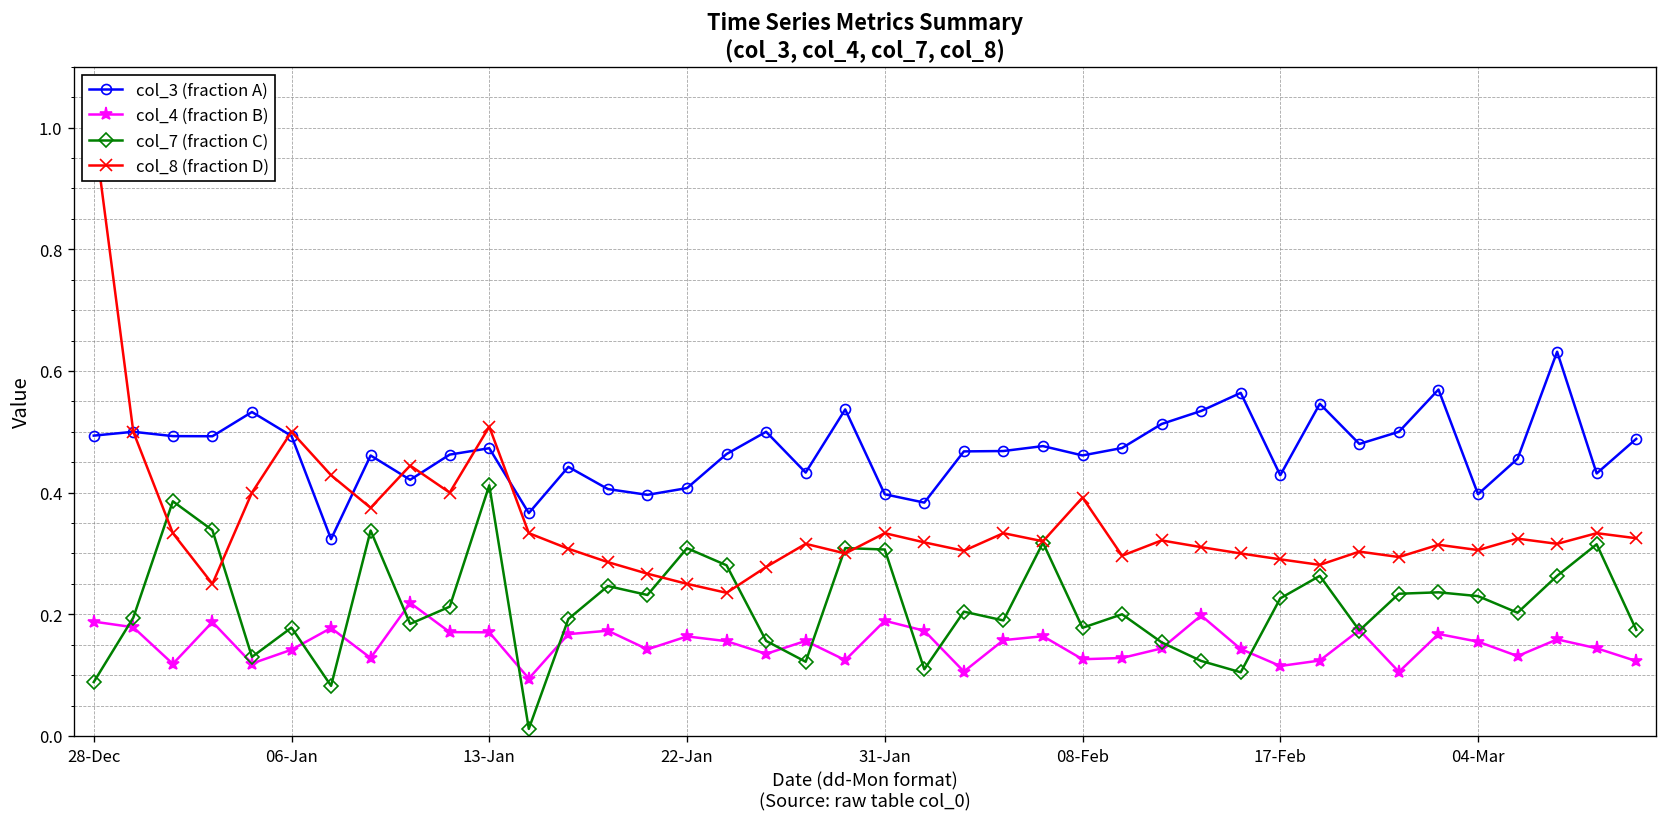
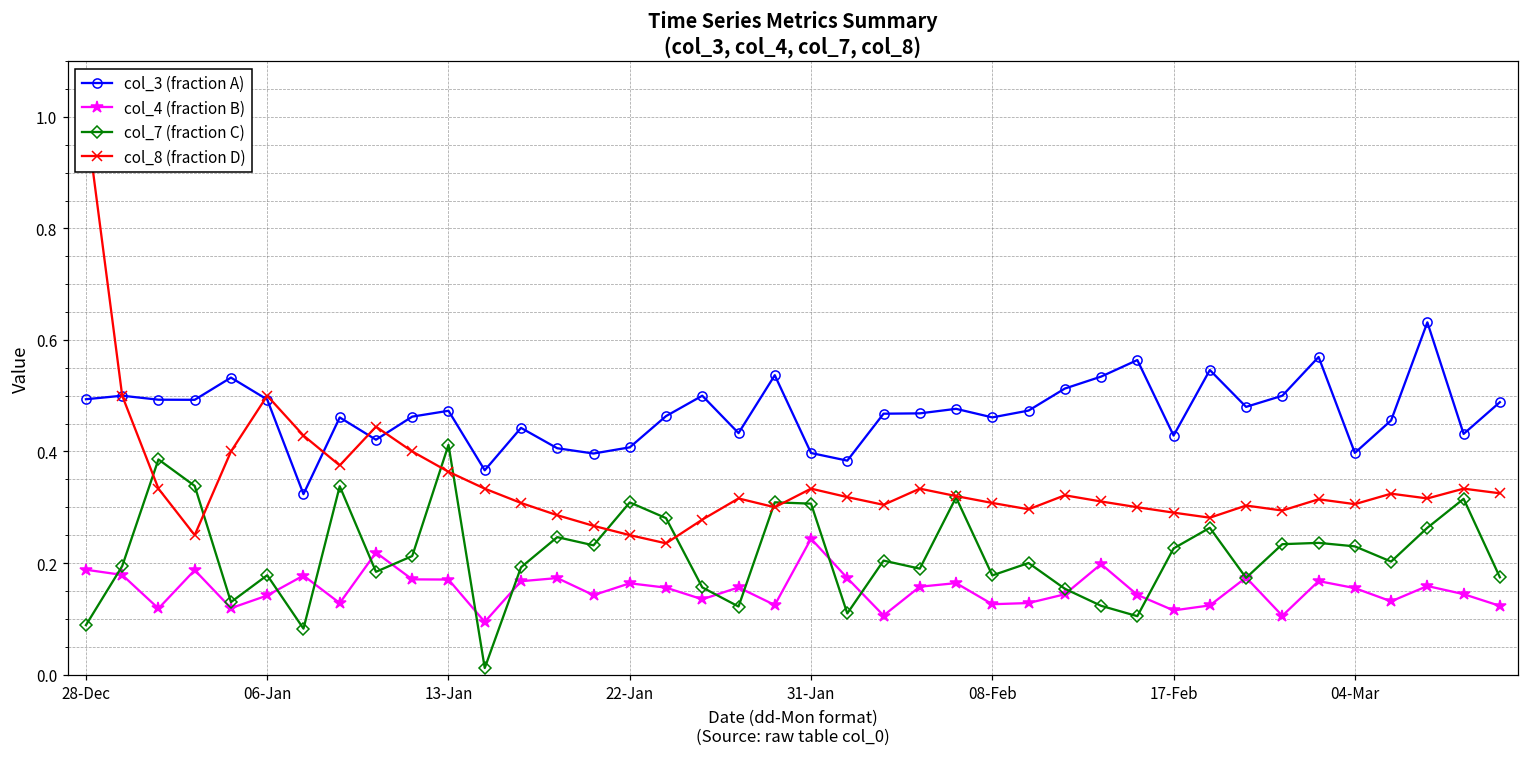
col_8 (fraction D), 13-Jan: 0.51 -> 0.36
col_4 (fraction B), 31-Jan: 0.19 -> 0.24
col_8 (fraction D), 08-Feb: 0.39 -> 0.31
